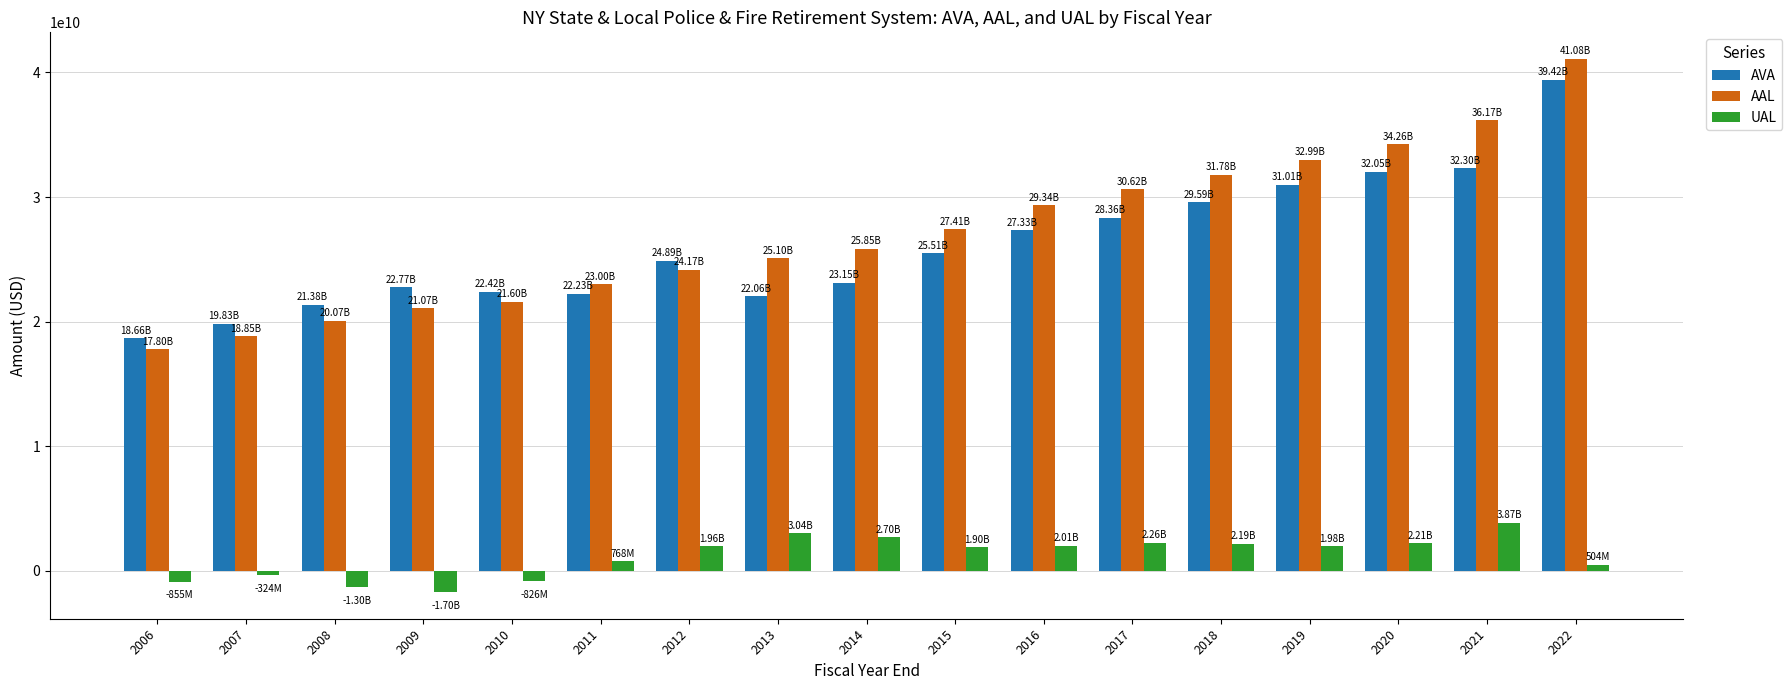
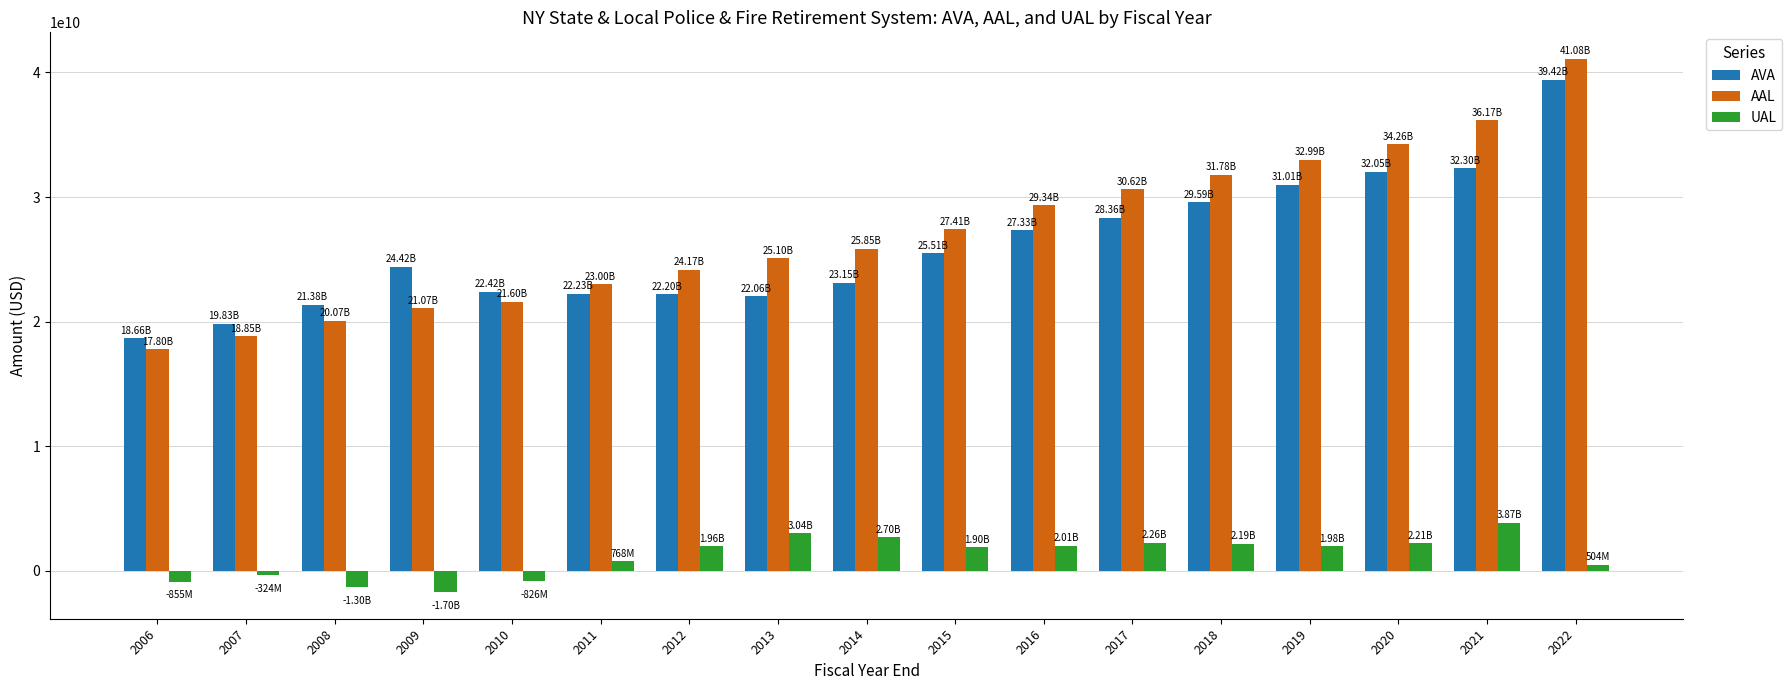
AVA, 2009: 22.77B -> 24.42B
AVA, 2012: 24.89B -> 22.20B
